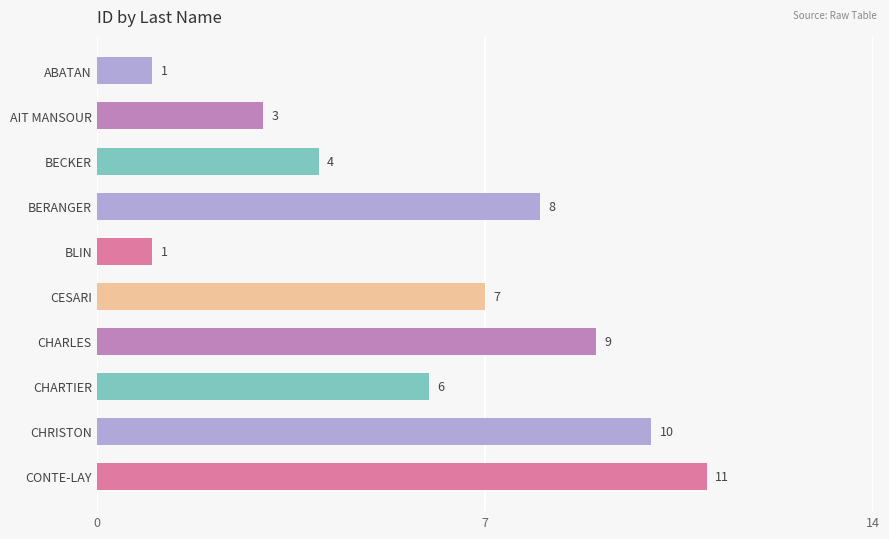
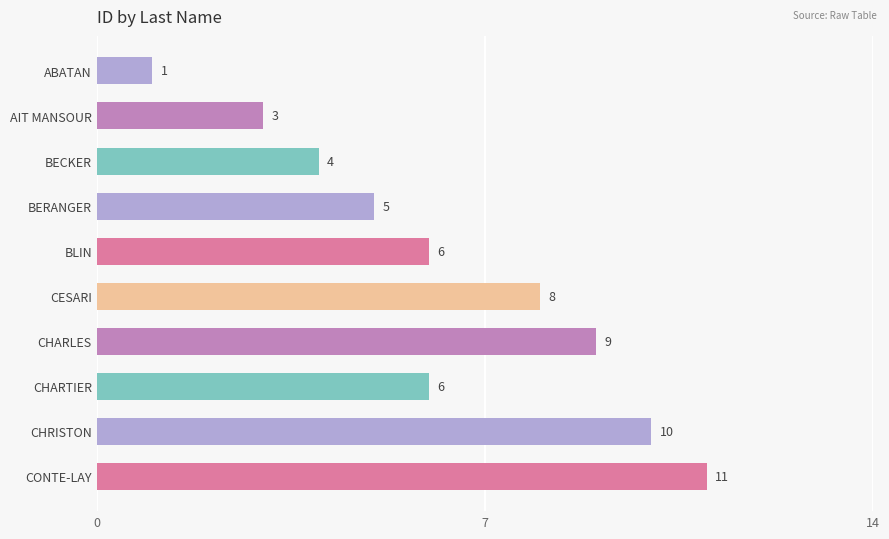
BERANGER: 8 -> 5
BLIN: 1 -> 6
CESARI: 7 -> 8
